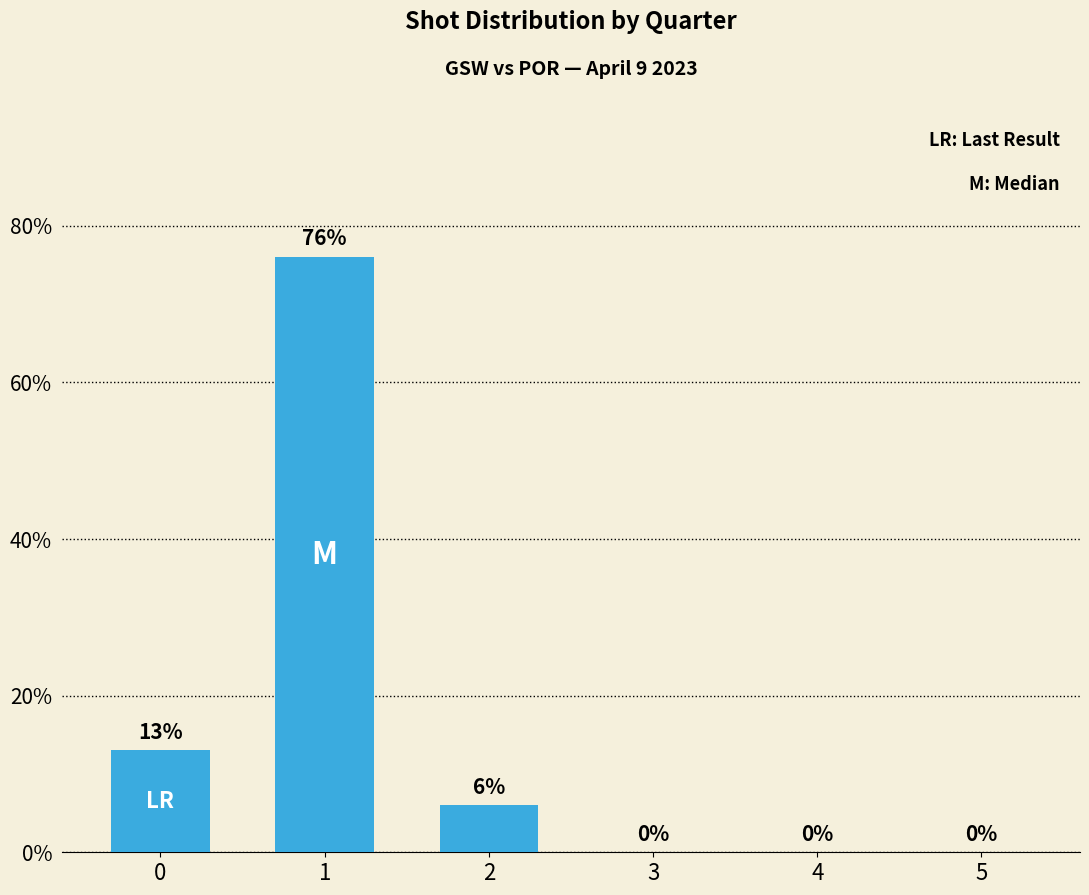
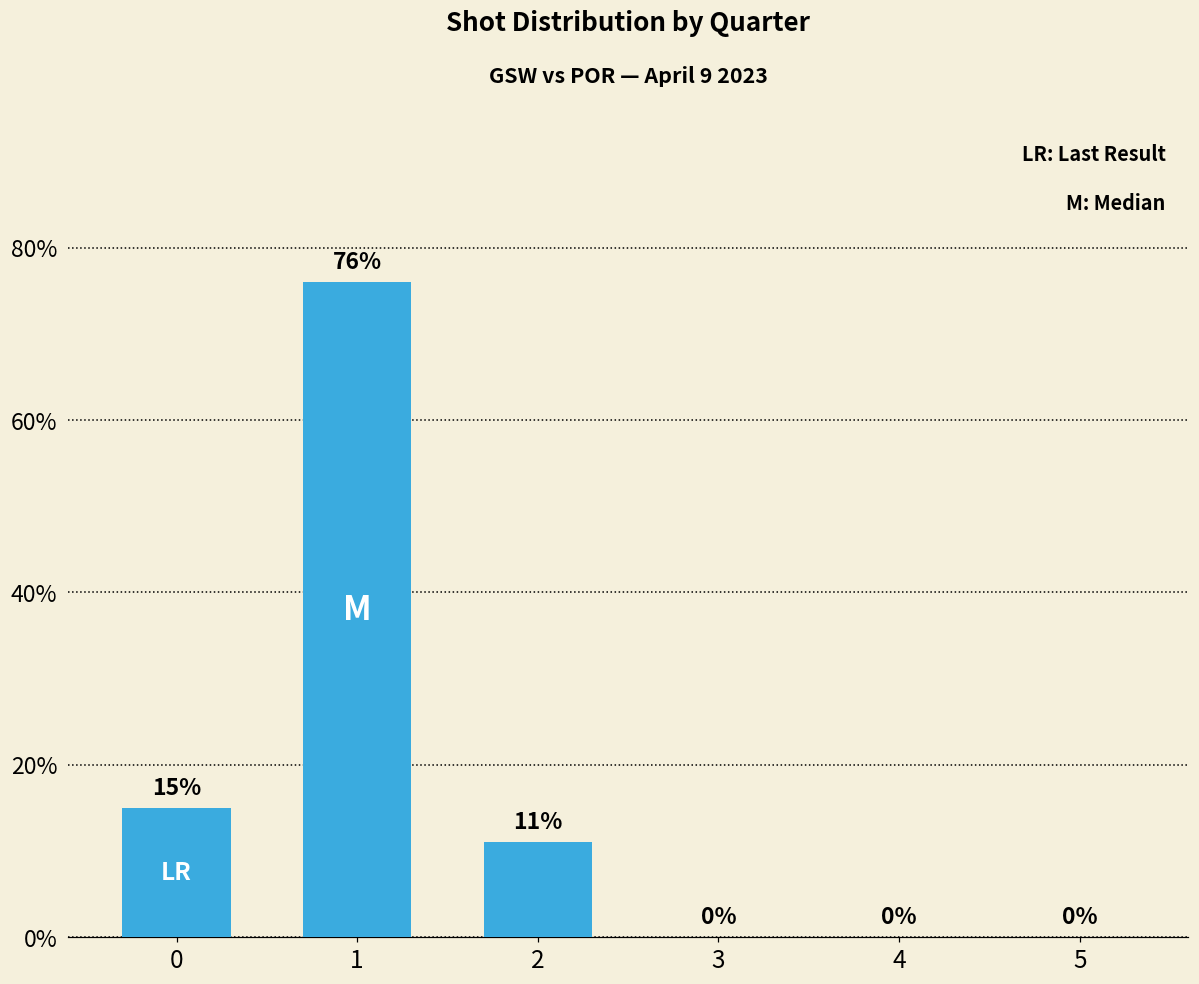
0: 13% -> 15%
2: 6% -> 11%
